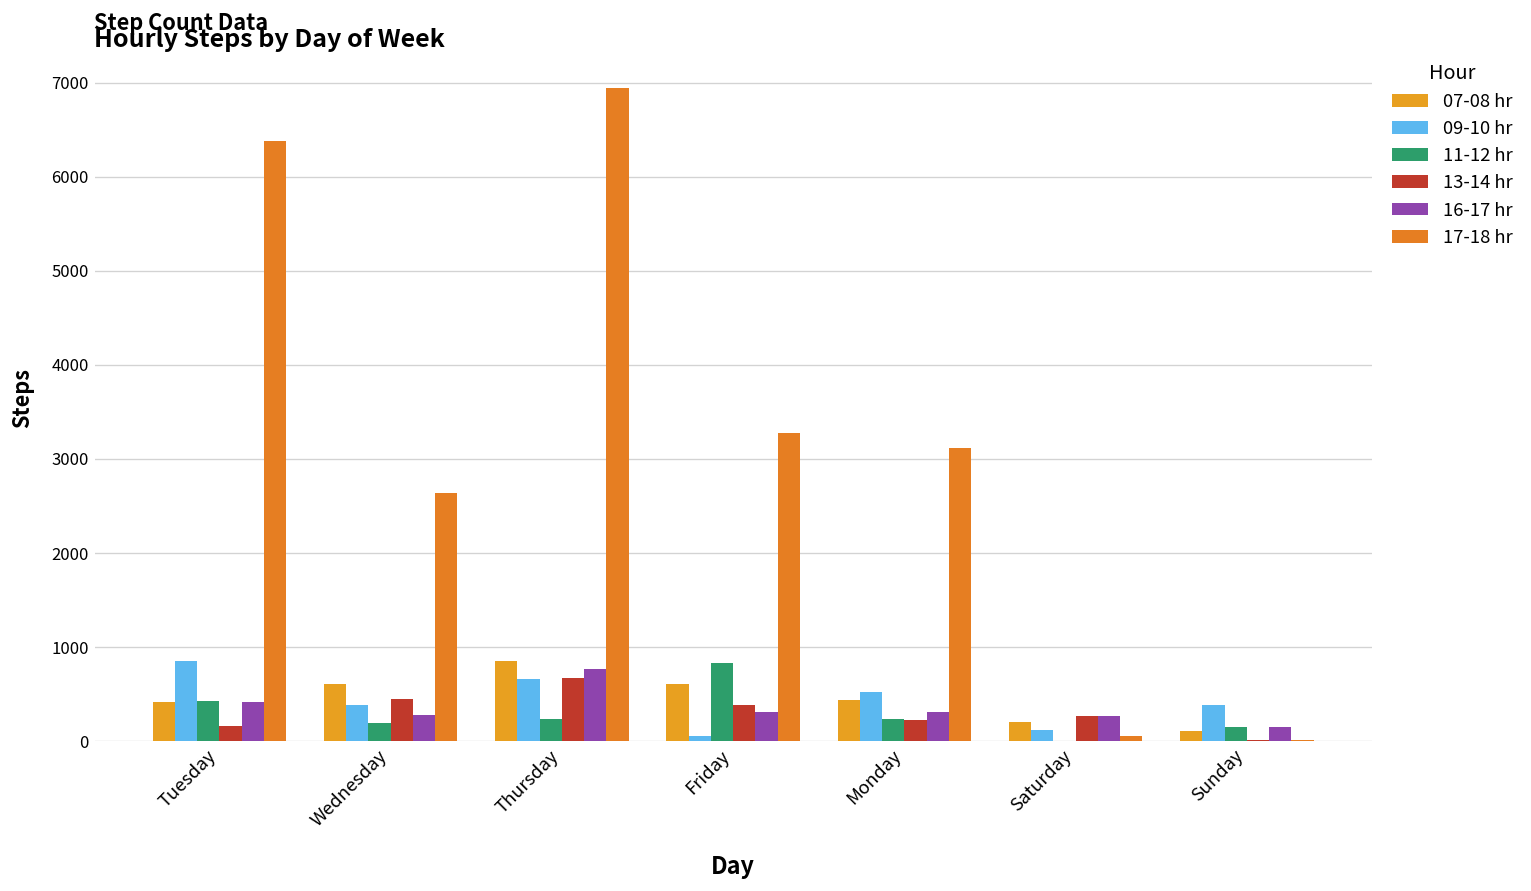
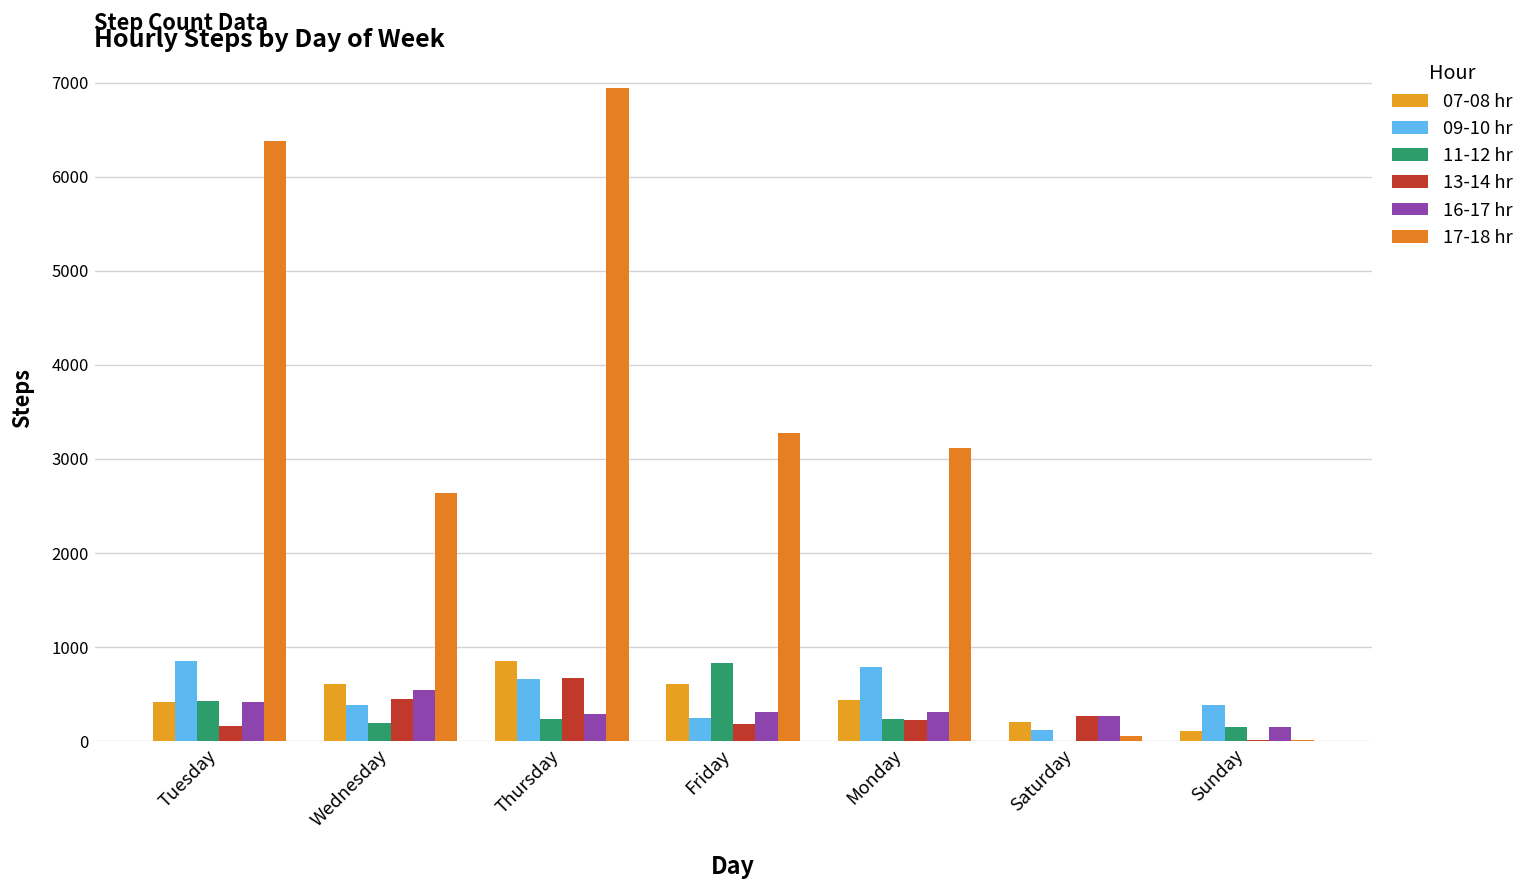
16-17 hr, Wednesday: 300 -> 500
16-17 hr, Thursday: 800 -> 300
09-10 hr, Friday: 100 -> 200
13-14 hr, Friday: 400 -> 200
09-10 hr, Monday: 500 -> 800
